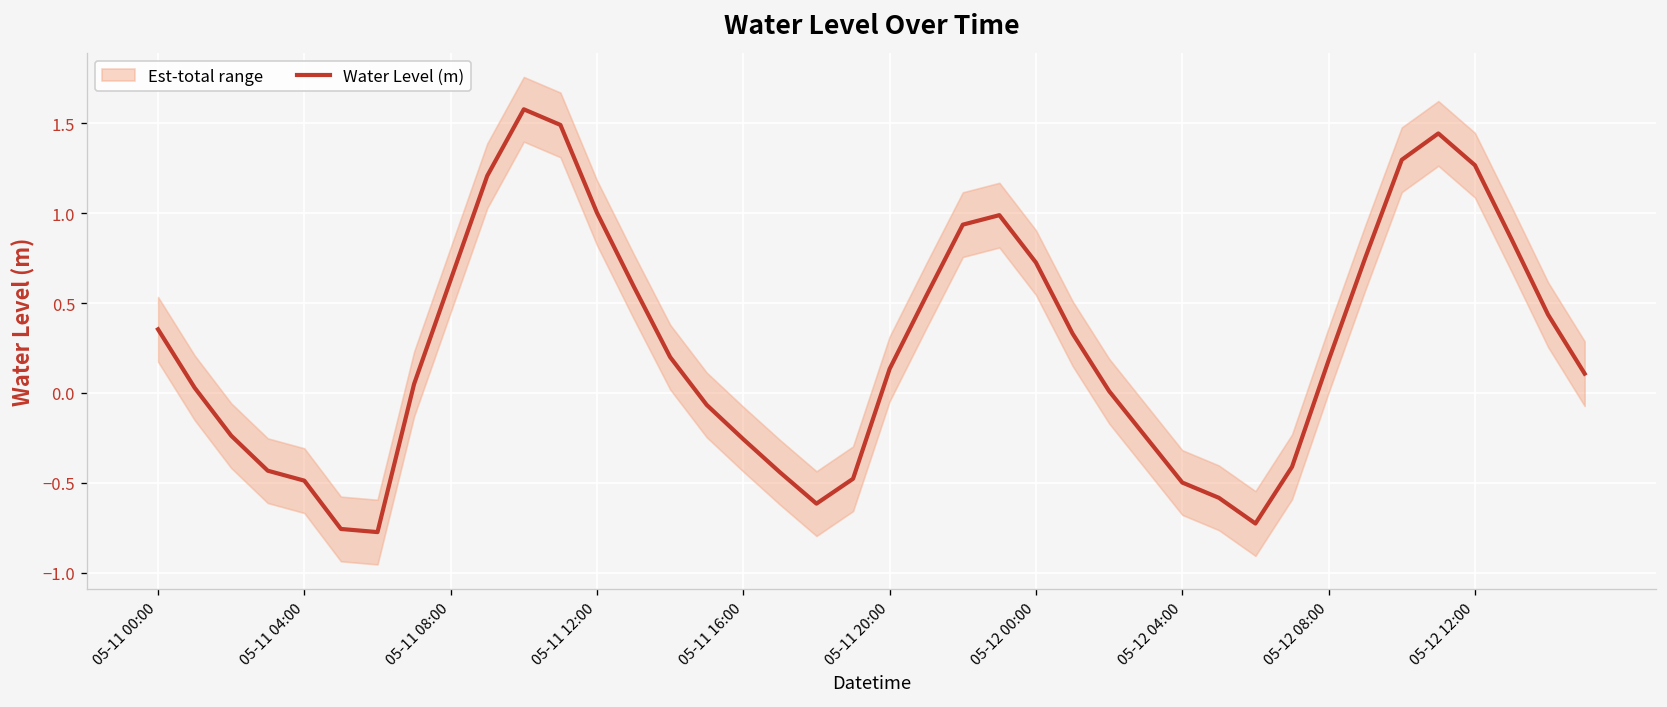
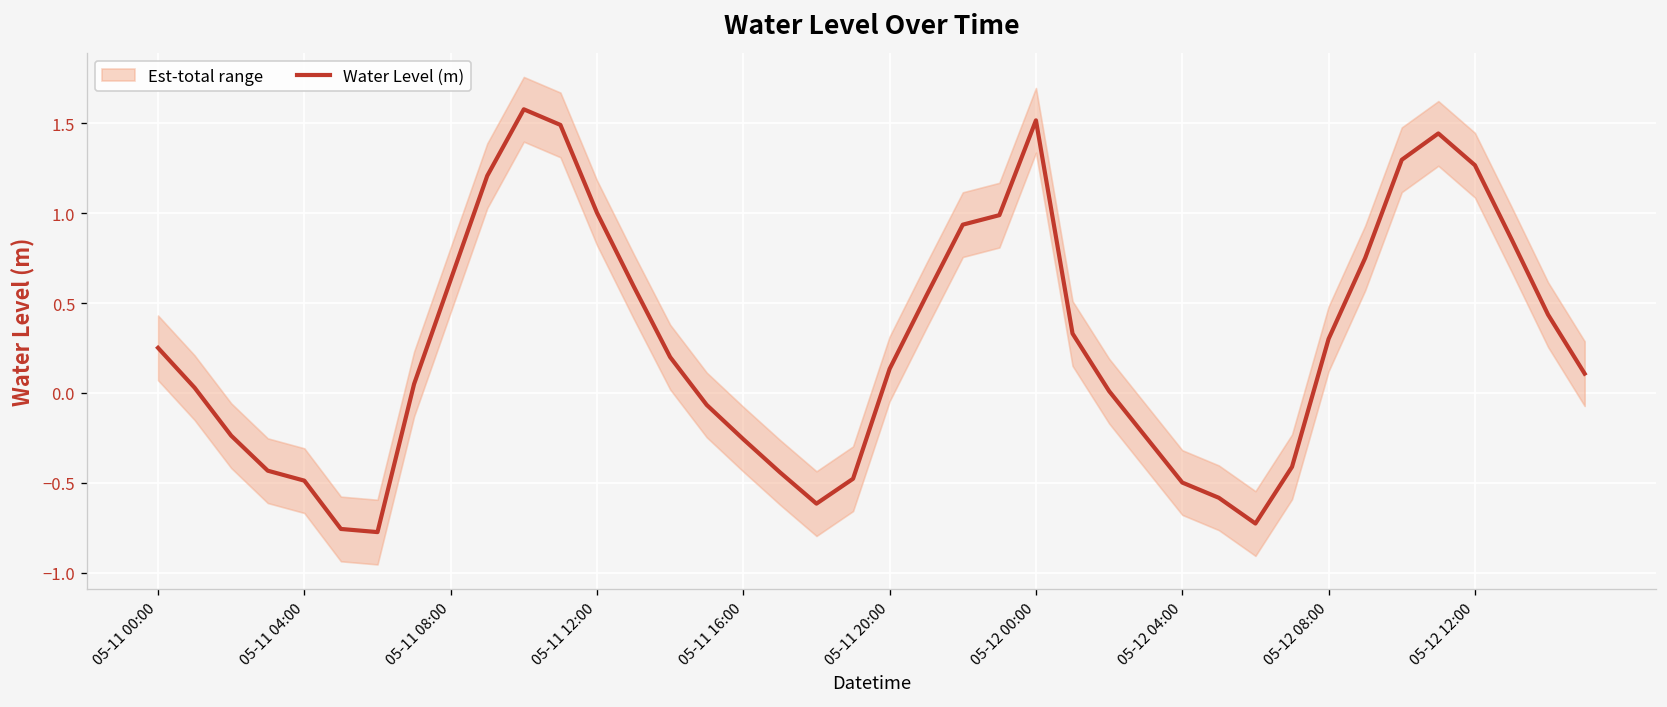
Water Level (m), 05-11 00:00: 0.35 -> 0.25
Water Level (m), 05-12 00:00: 0.73 -> 1.52
Water Level (m), 05-12 08:00: 0.18 -> 0.30
